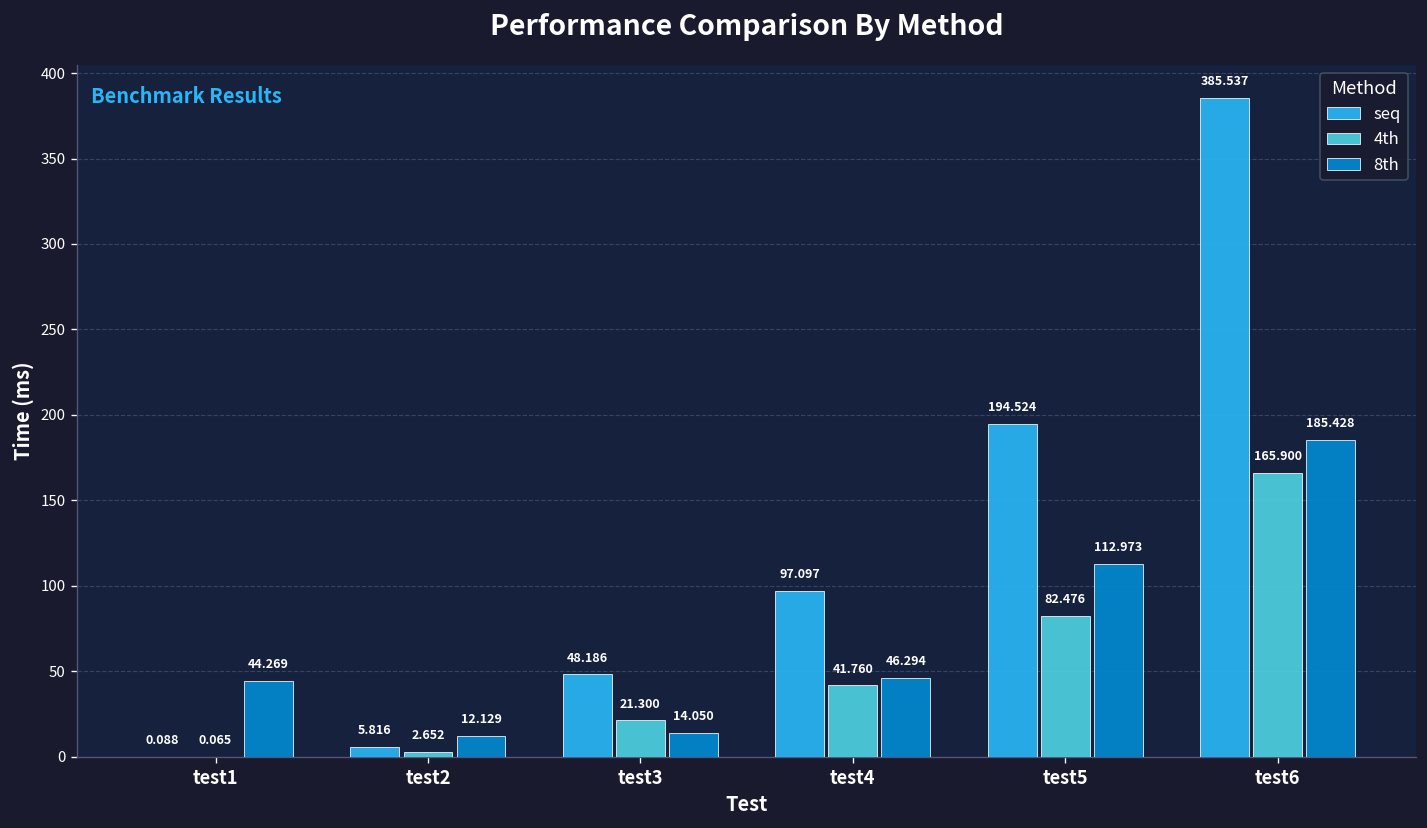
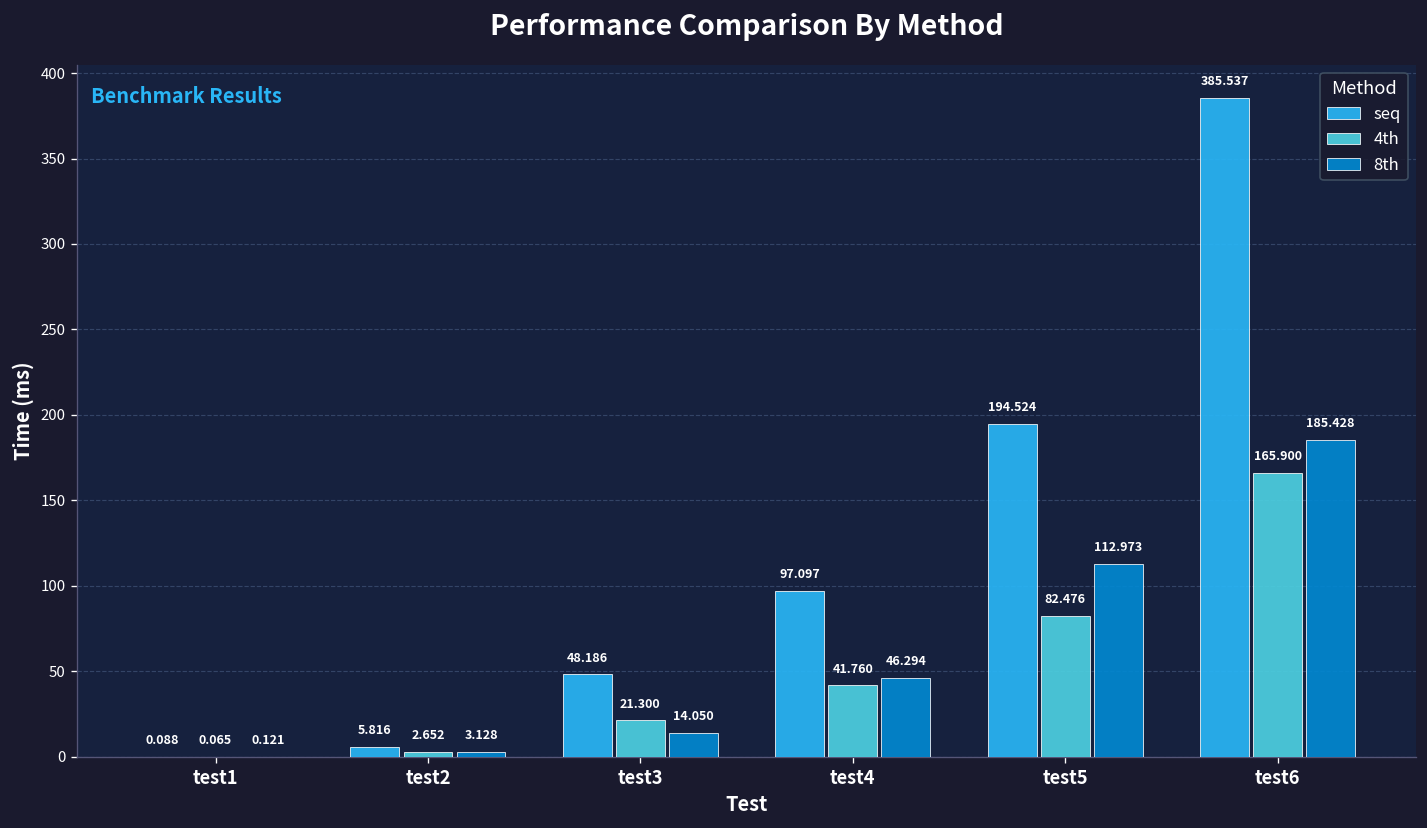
8th, test1: 44.269 -> 0.121
8th, test2: 12.129 -> 3.128
